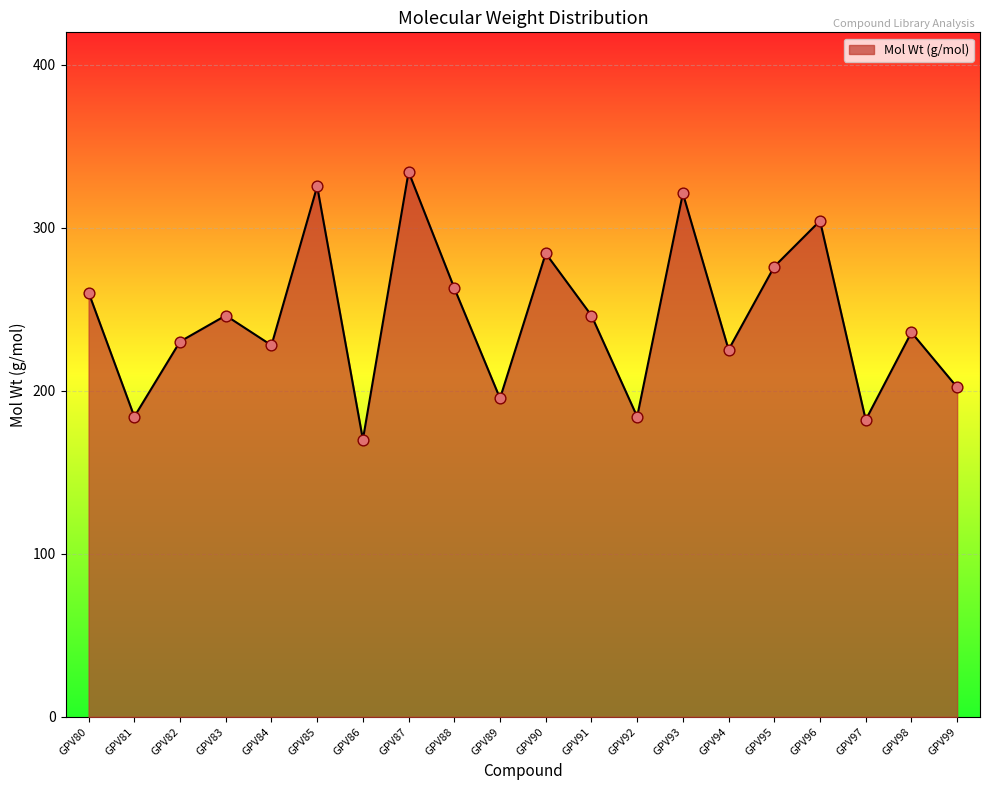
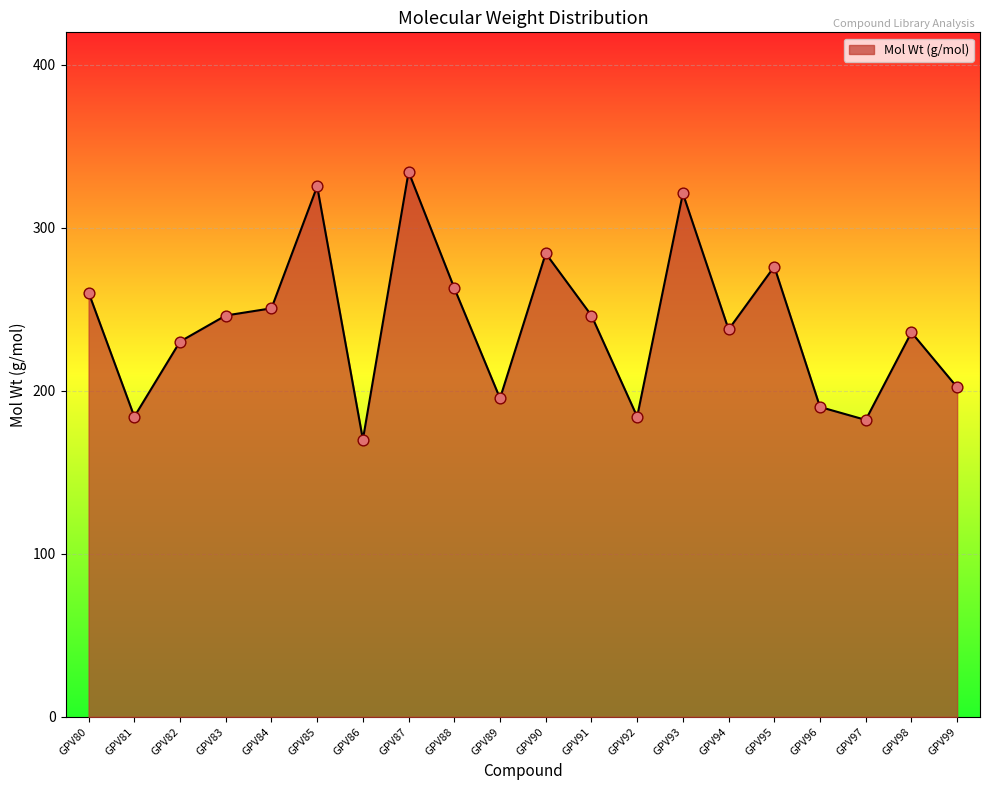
GPV84: 228 -> 251
GPV94: 225 -> 238
GPV96: 304 -> 190
